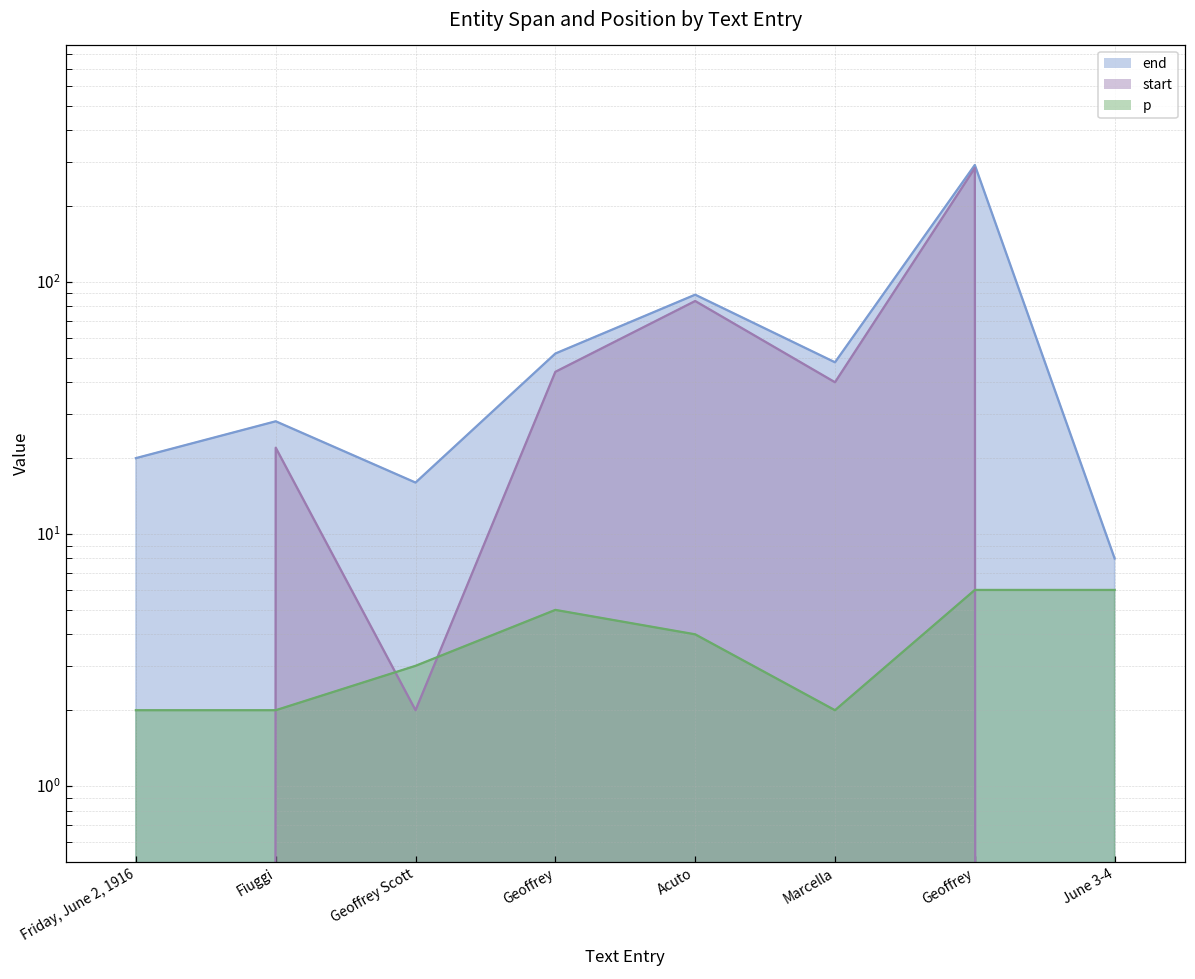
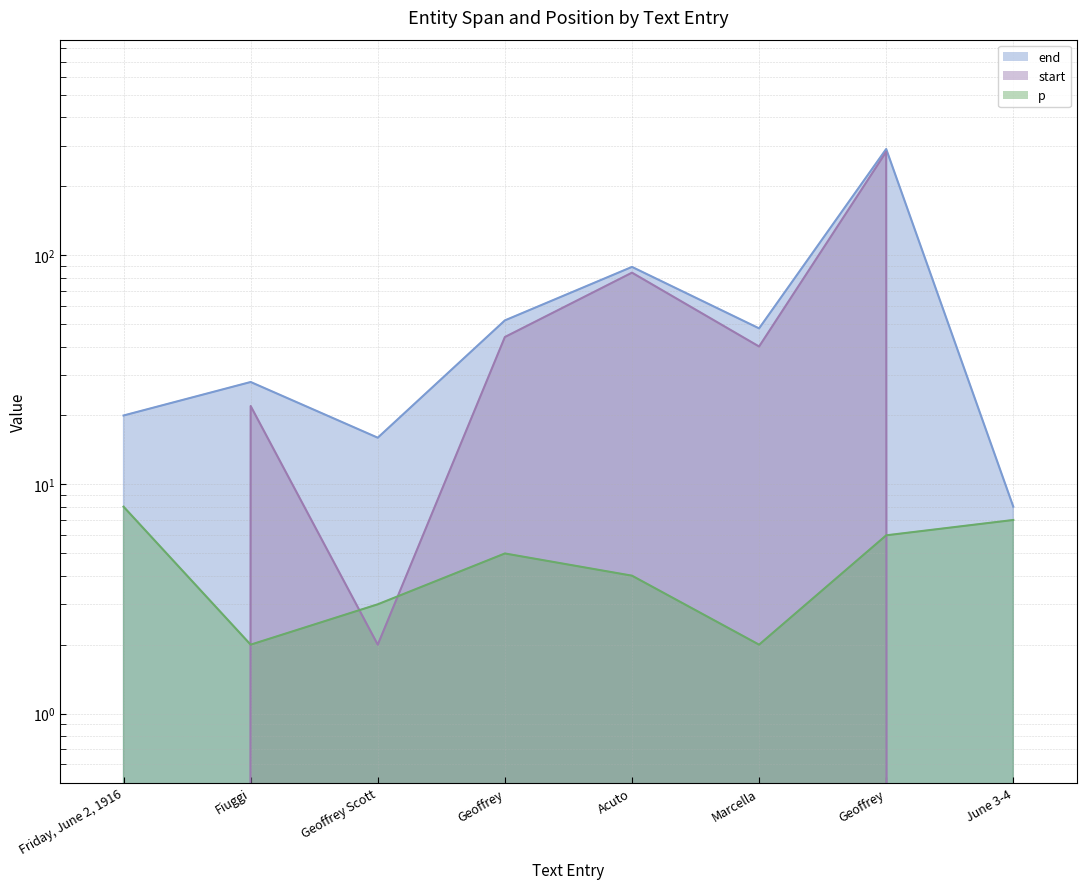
p, Friday, June 2, 1916: 2 -> 8
p, June 3-4: 6 -> 7
